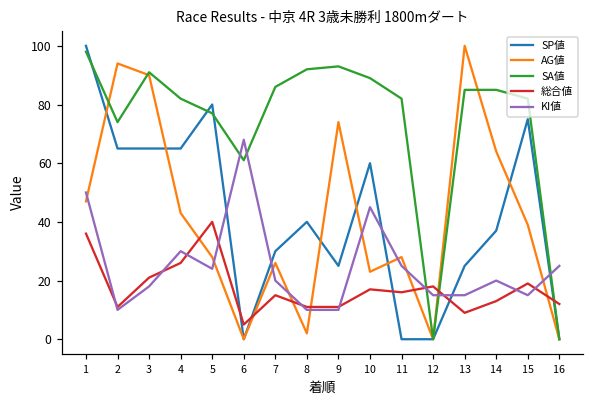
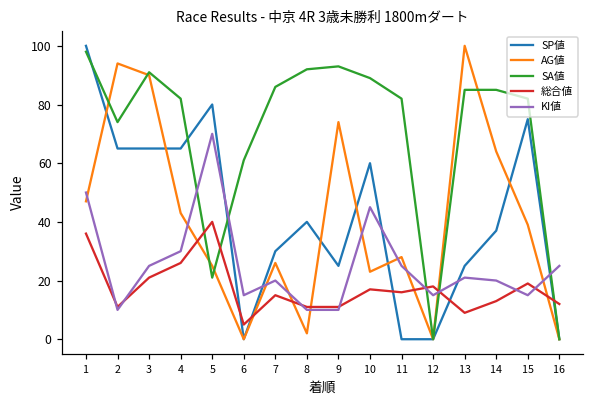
KI値, 3: 18 -> 25
AG値, 5: 28 -> 25
SA値, 5: 77 -> 21
KI値, 5: 24 -> 70
KI値, 6: 68 -> 15
KI値, 13: 15 -> 21
